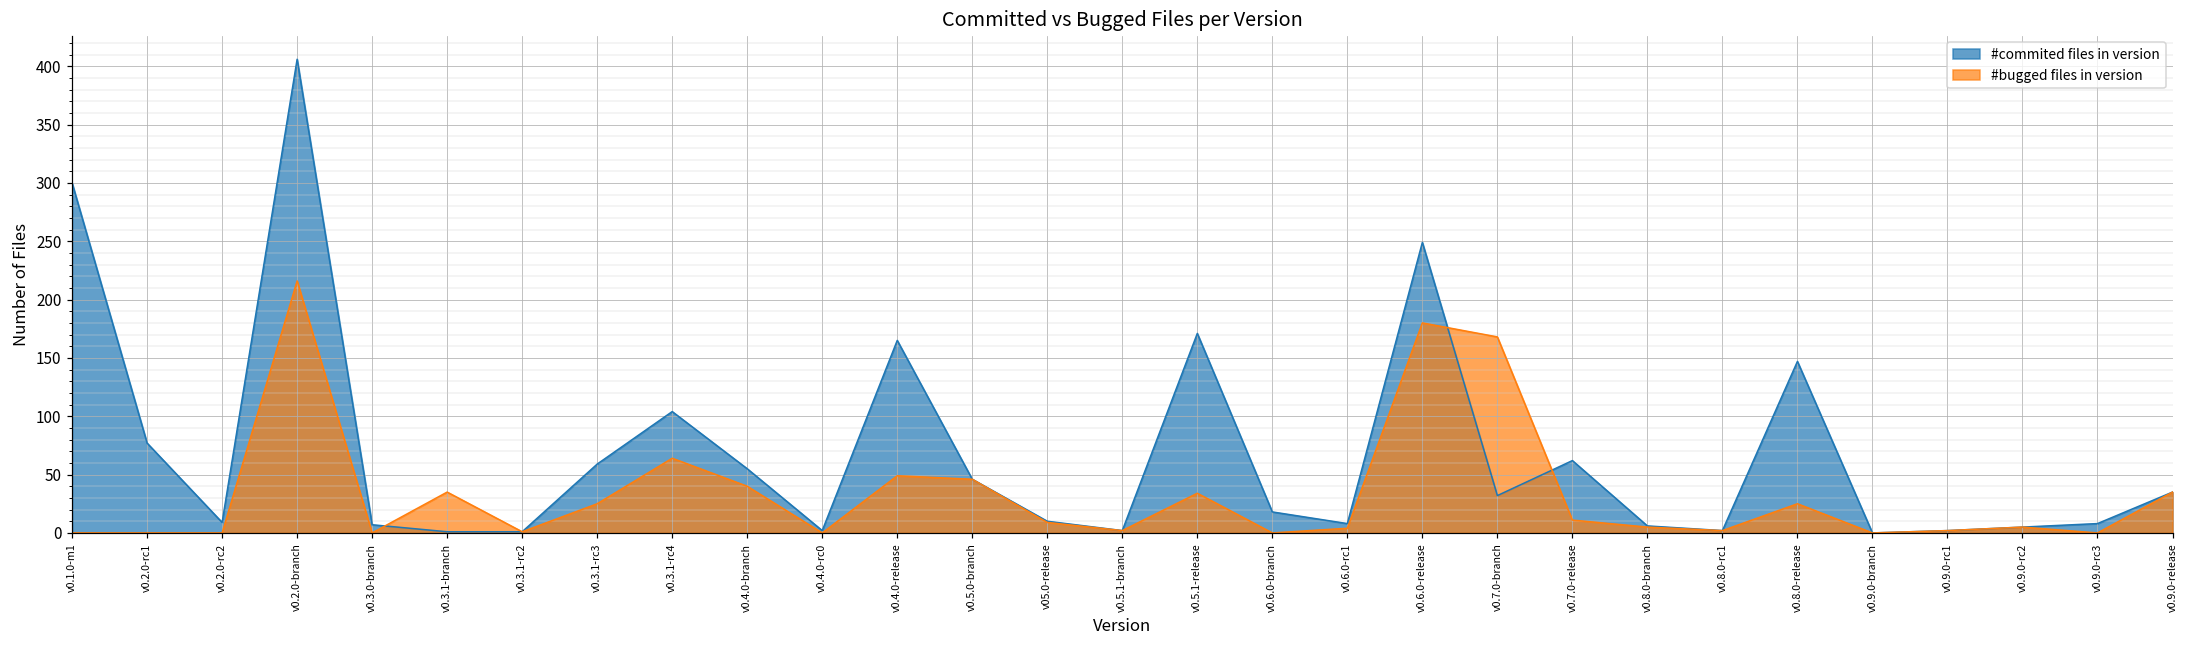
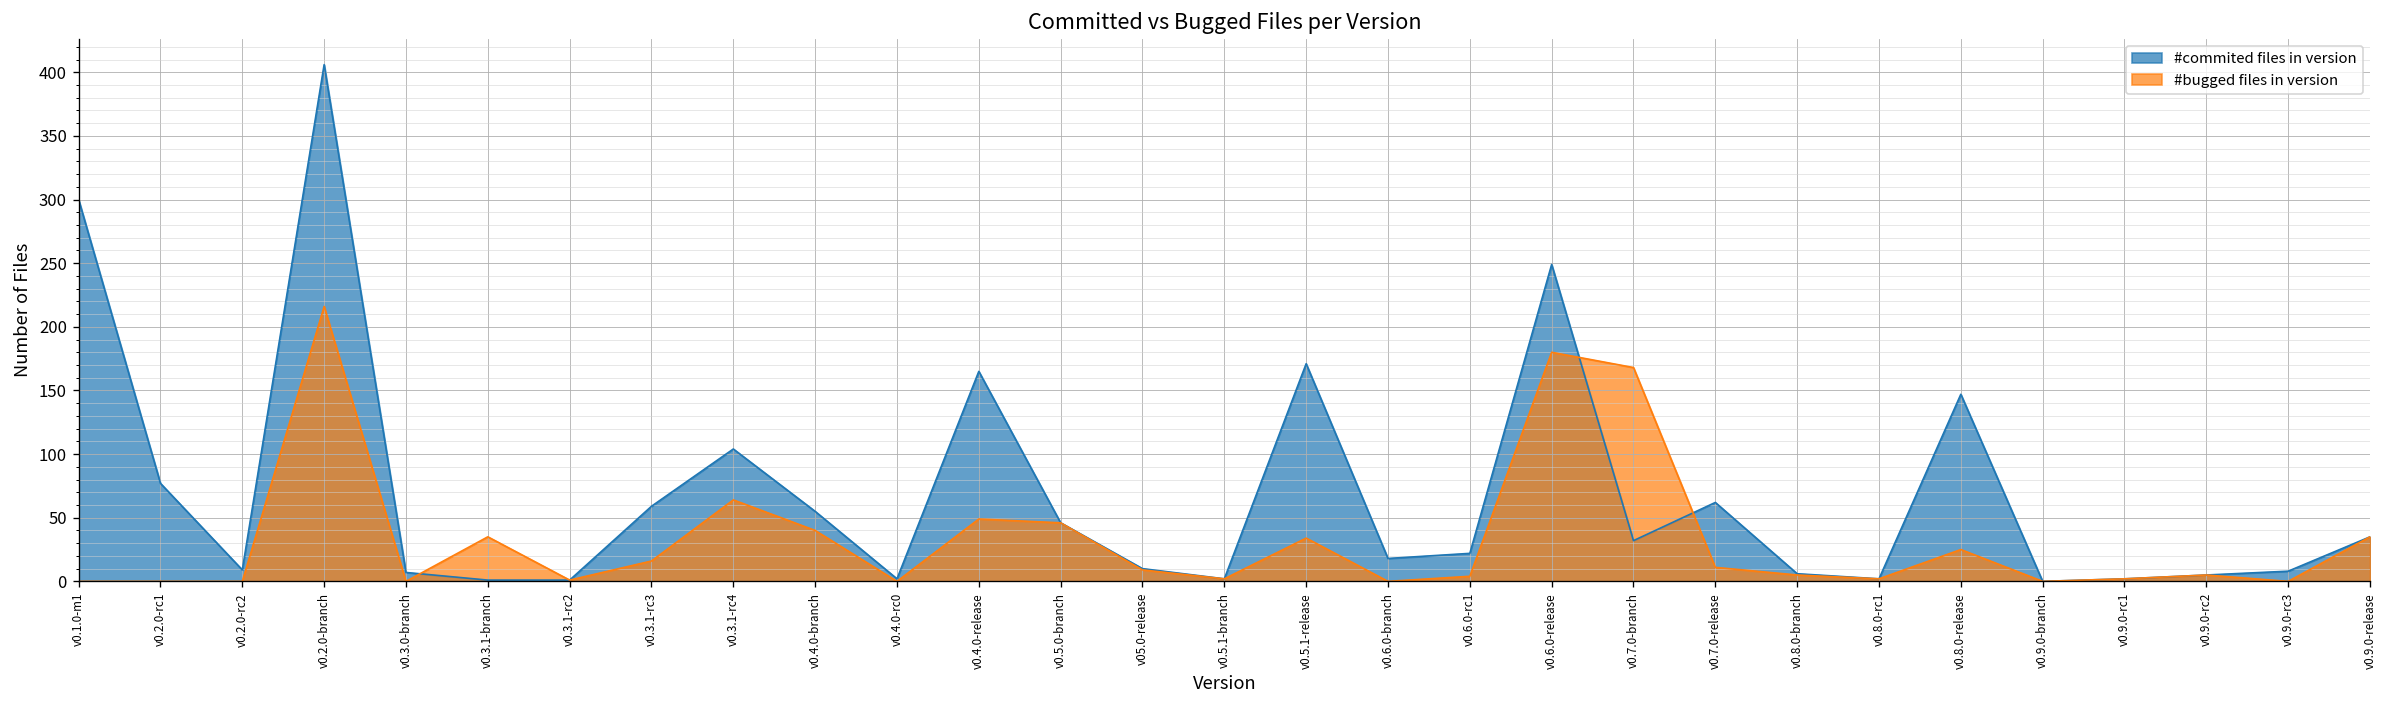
#bugged files in version, v0.3.1-rc3: 25 -> 16
#commited files in version, v0.6.0-rc1: 8 -> 22
